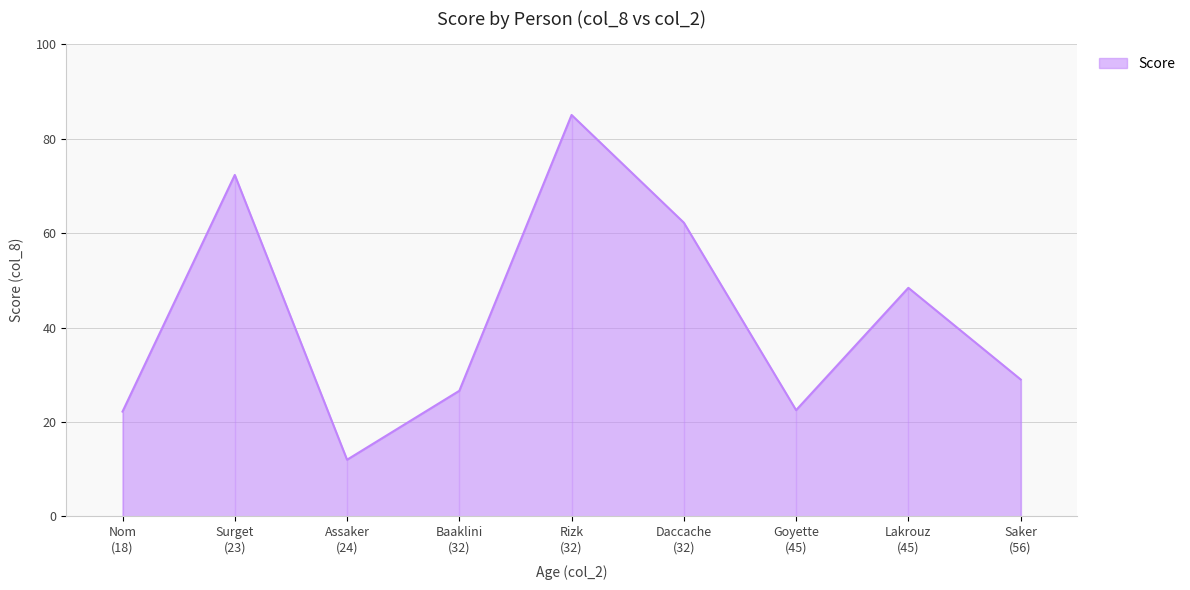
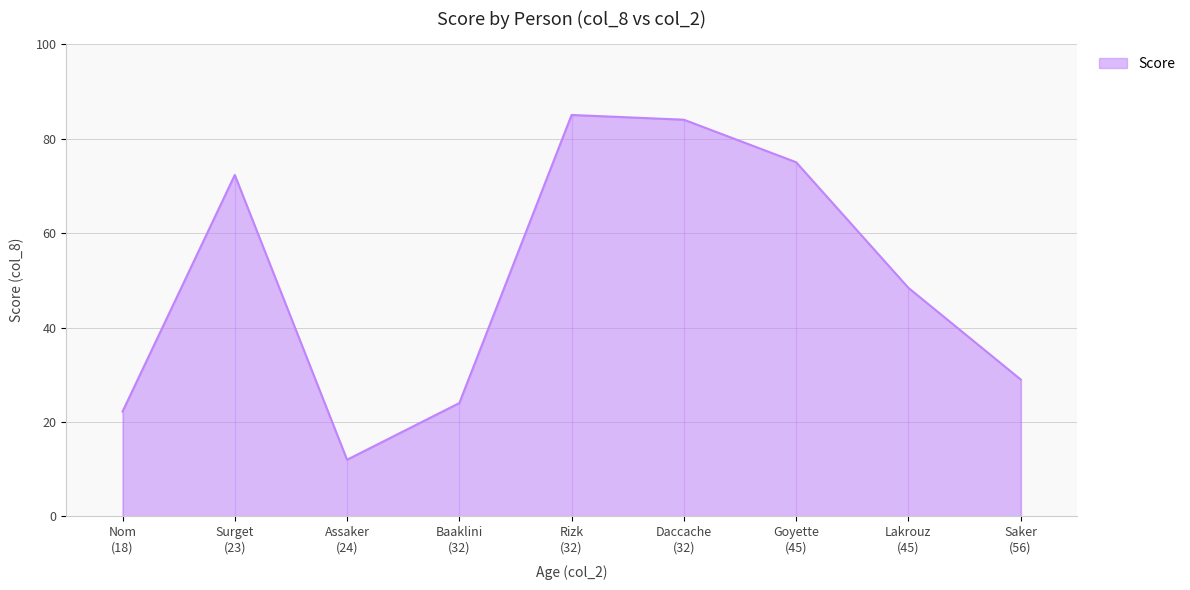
Baaklini (32): 27 -> 24
Daccache (32): 62 -> 84
Goyette (45): 23 -> 75
